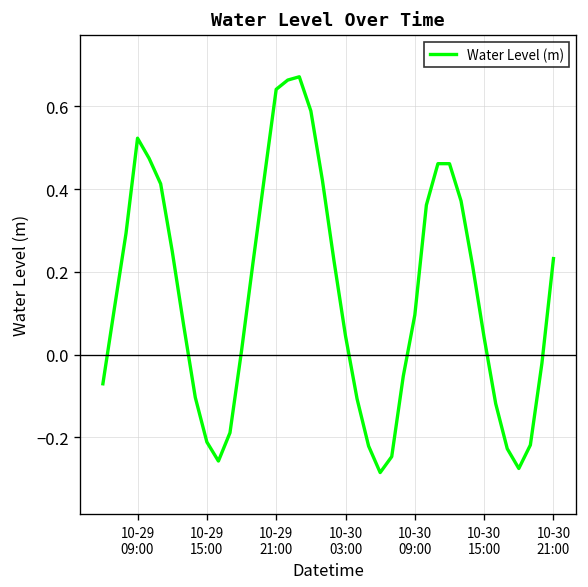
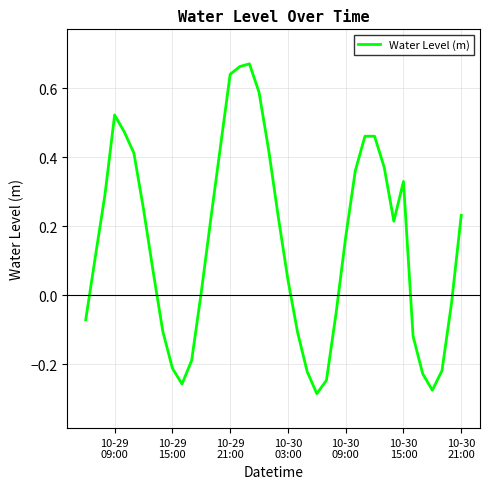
10-30 09:00: 0.10 -> 0.17
10-30 15:00: 0.04 -> 0.33
